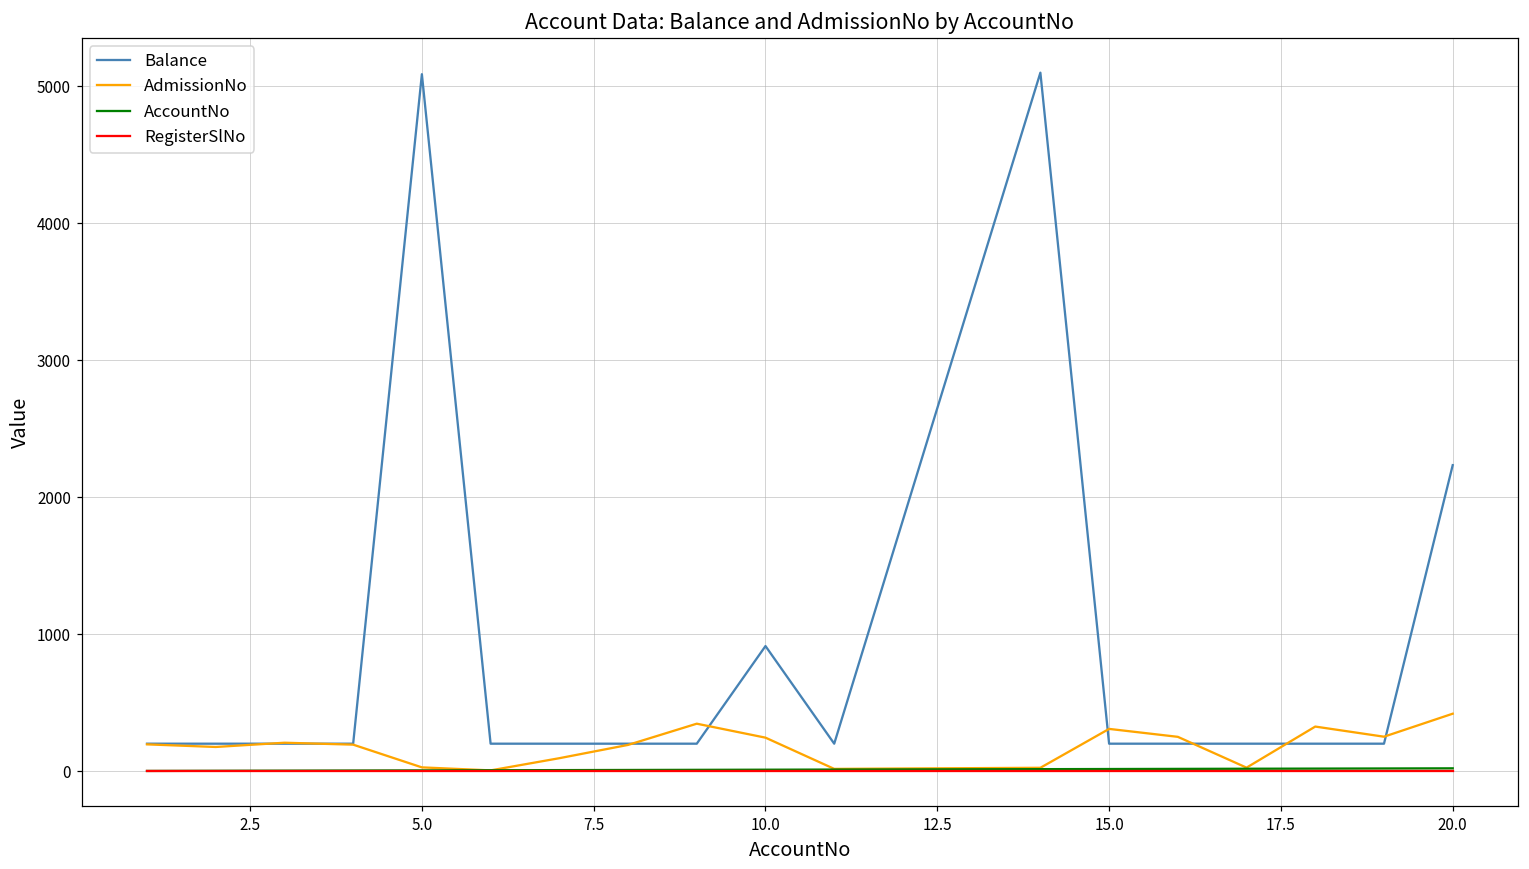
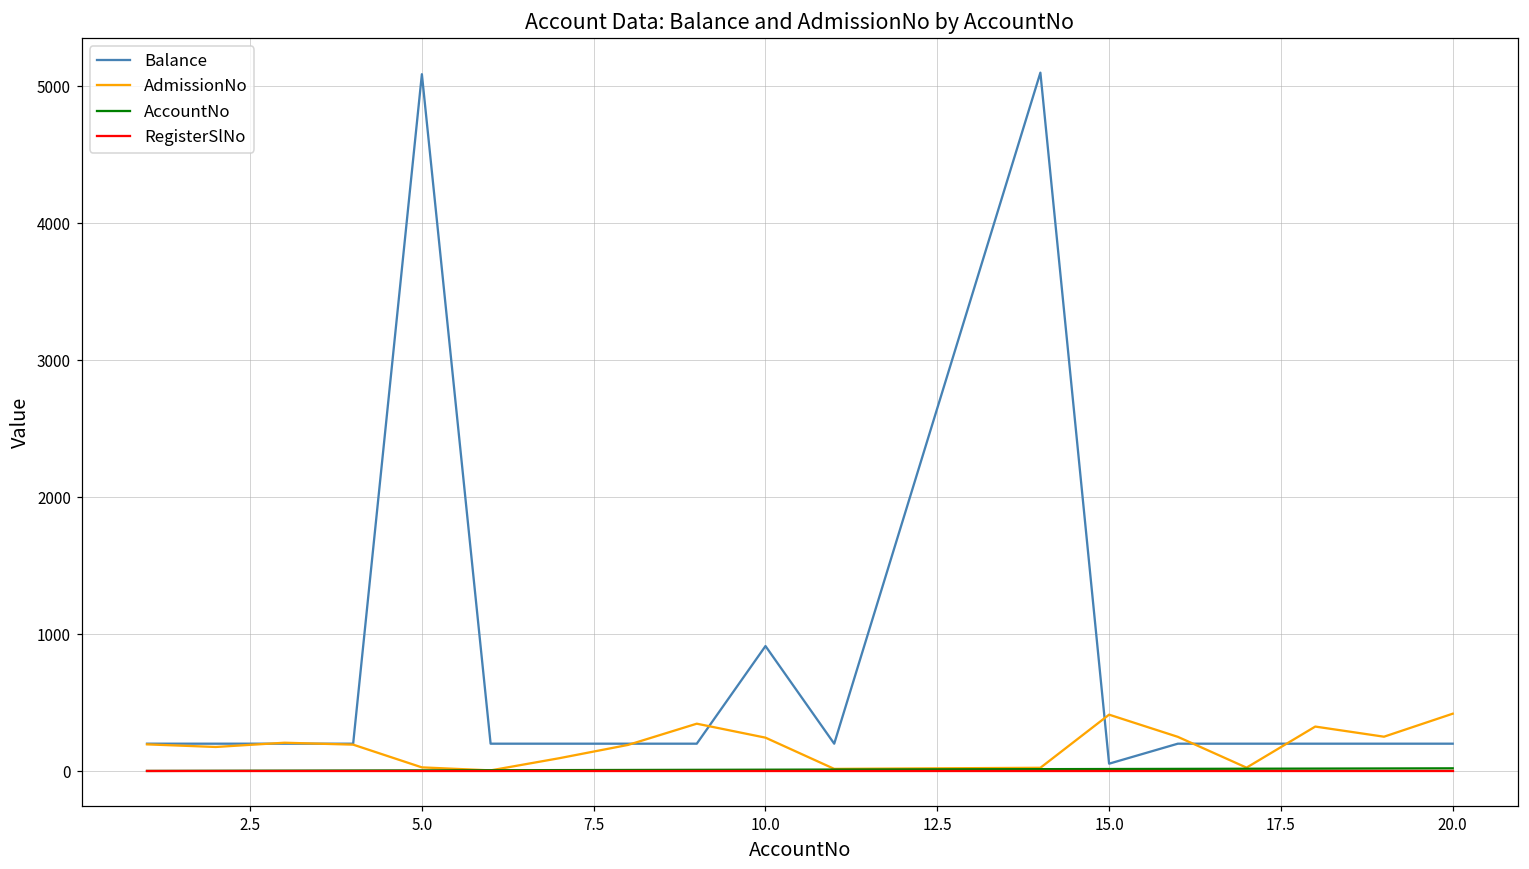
Balance, 15.0: 200 -> 50
AdmissionNo, 15.0: 310 -> 410
Balance, 20.0: 2230 -> 200
